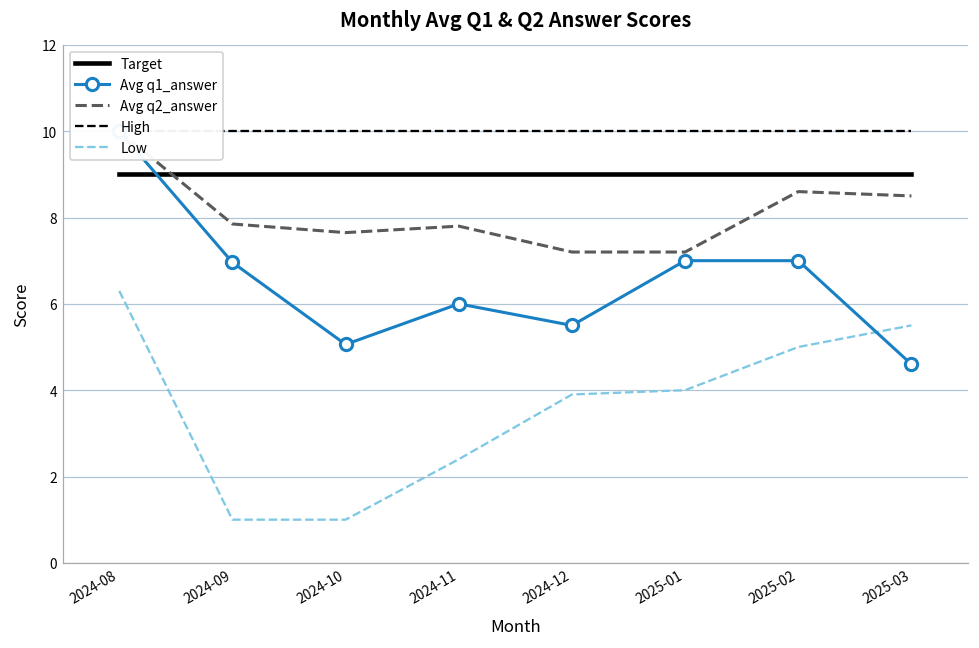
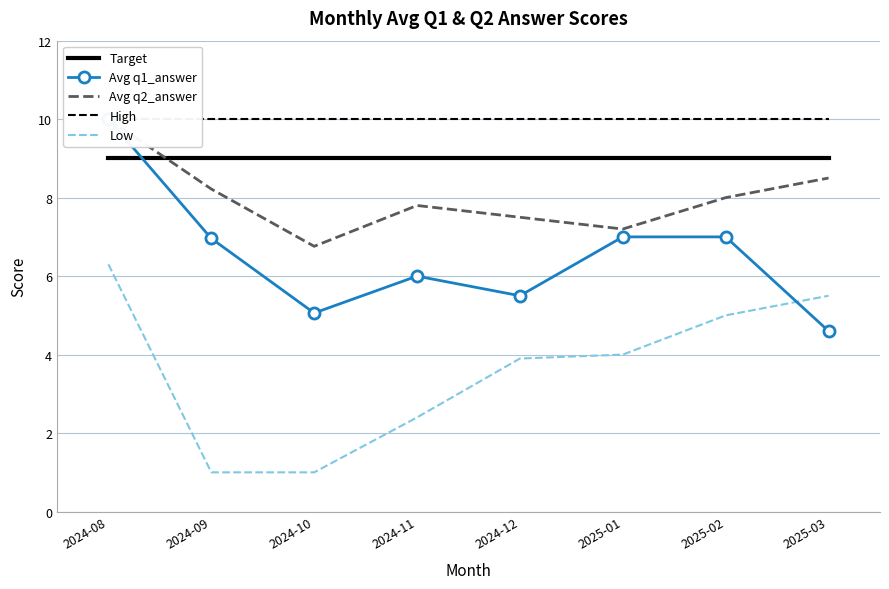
Avg q2_answer, 2024-09: 7.9 -> 8.2
Avg q2_answer, 2024-10: 7.7 -> 6.8
Avg q2_answer, 2024-12: 7.2 -> 7.5
Avg q2_answer, 2025-02: 8.6 -> 8.0
